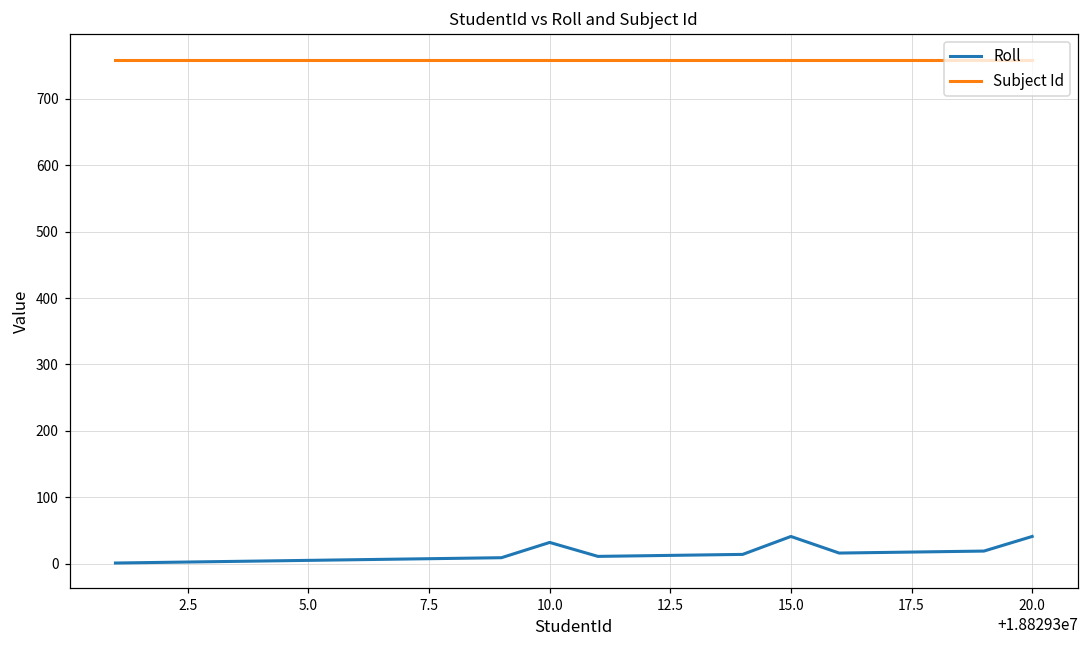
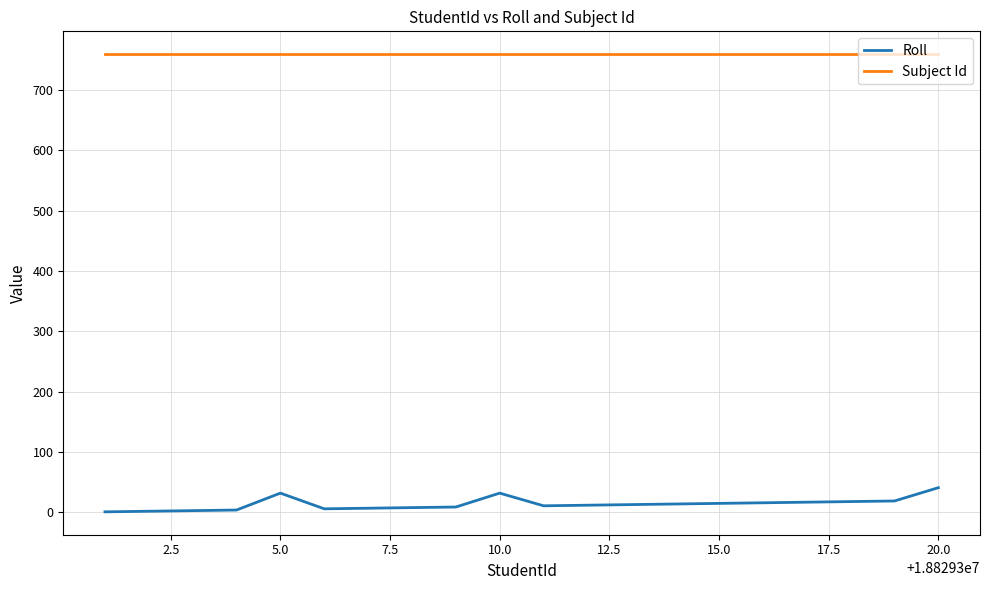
Roll, 5.0: 10 -> 30
Roll, 15.0: 40 -> 20
